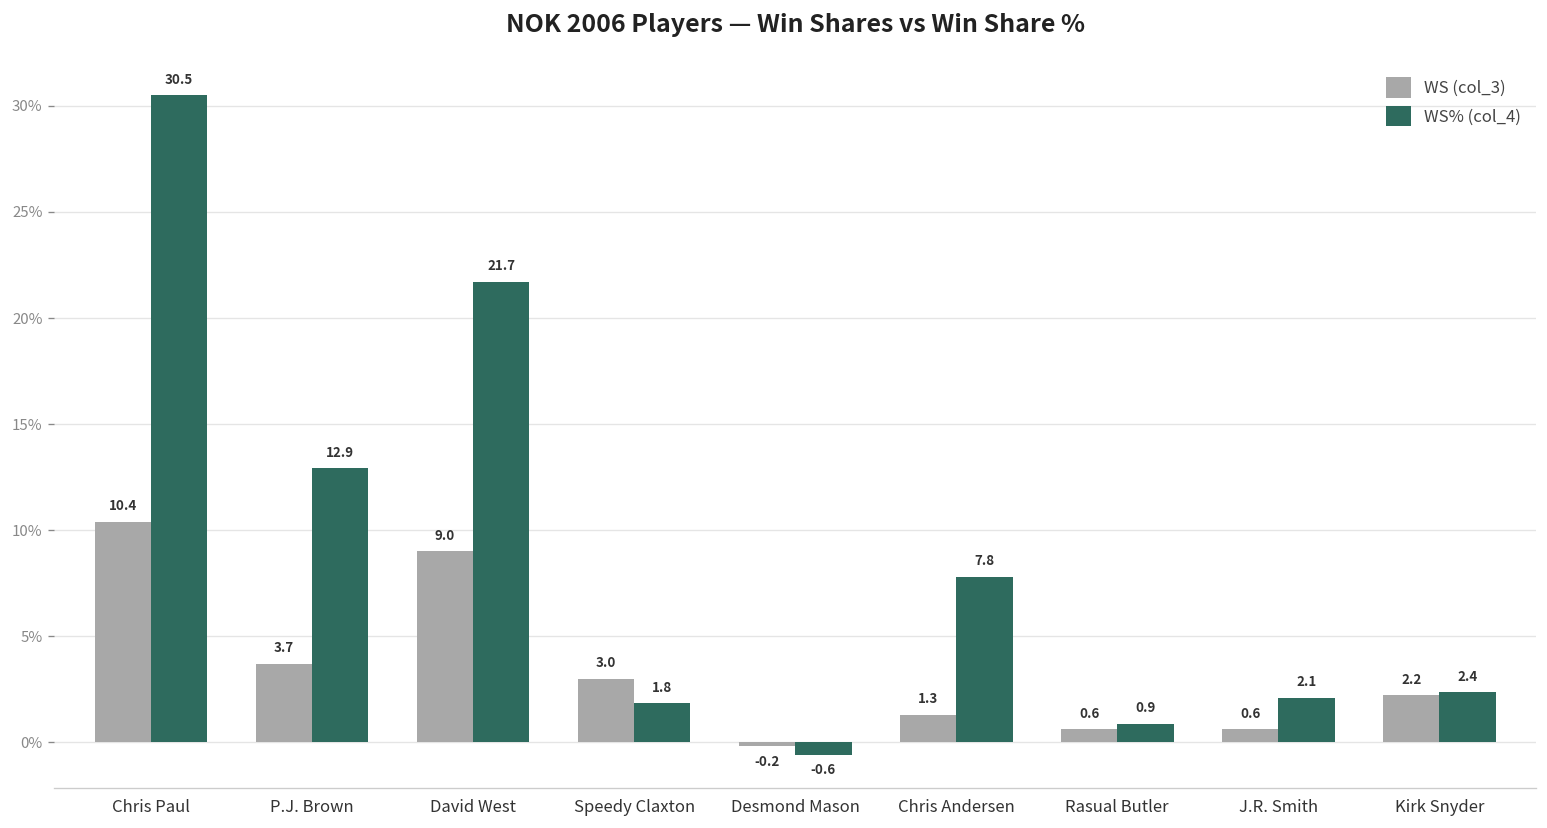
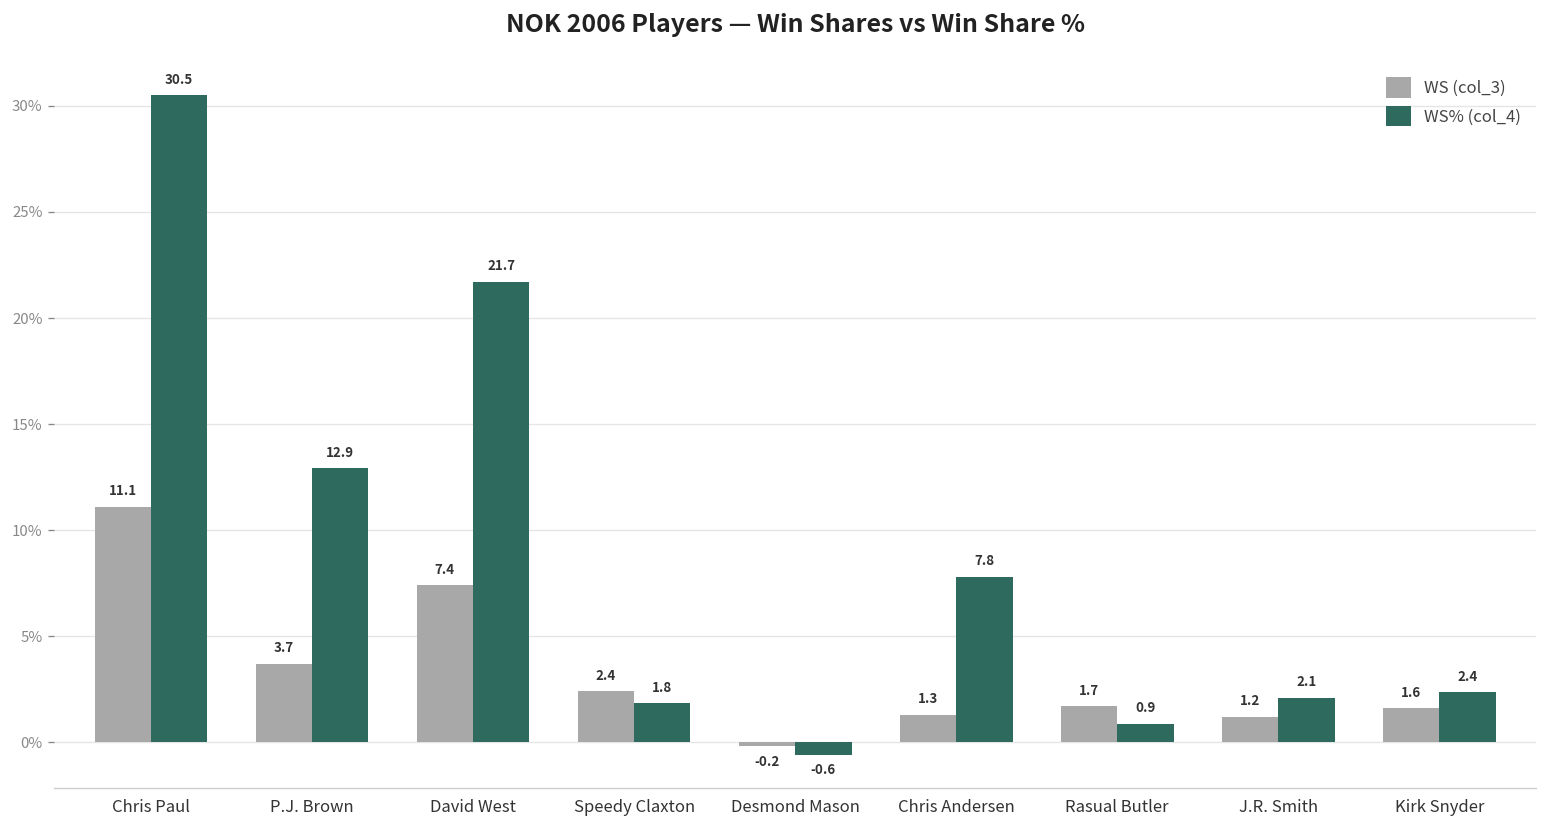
WS (col_3), Chris Paul: 10.4 -> 11.1
WS (col_3), David West: 9.0 -> 7.4
WS (col_3), Speedy Claxton: 3.0 -> 2.4
WS (col_3), Rasual Butler: 0.6 -> 1.7
WS (col_3), J.R. Smith: 0.6 -> 1.2
WS (col_3), Kirk Snyder: 2.2 -> 1.6
